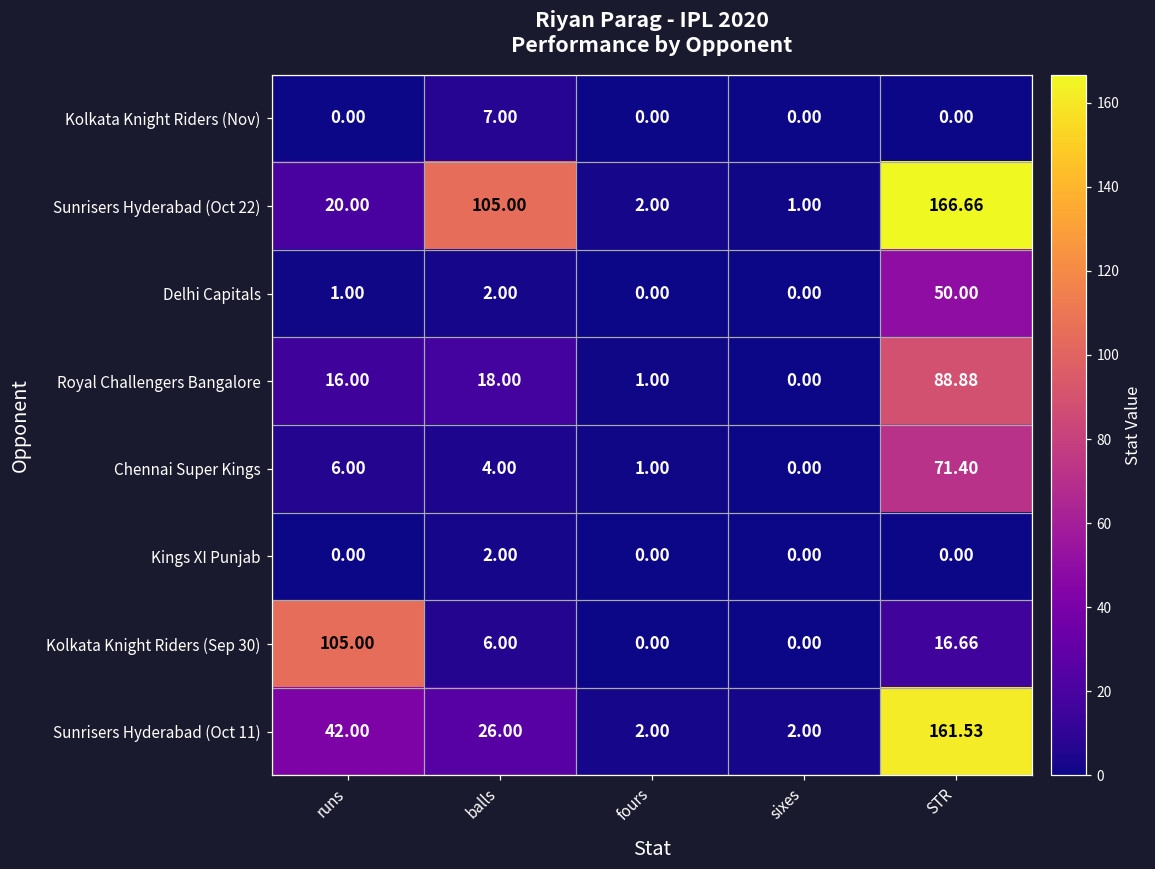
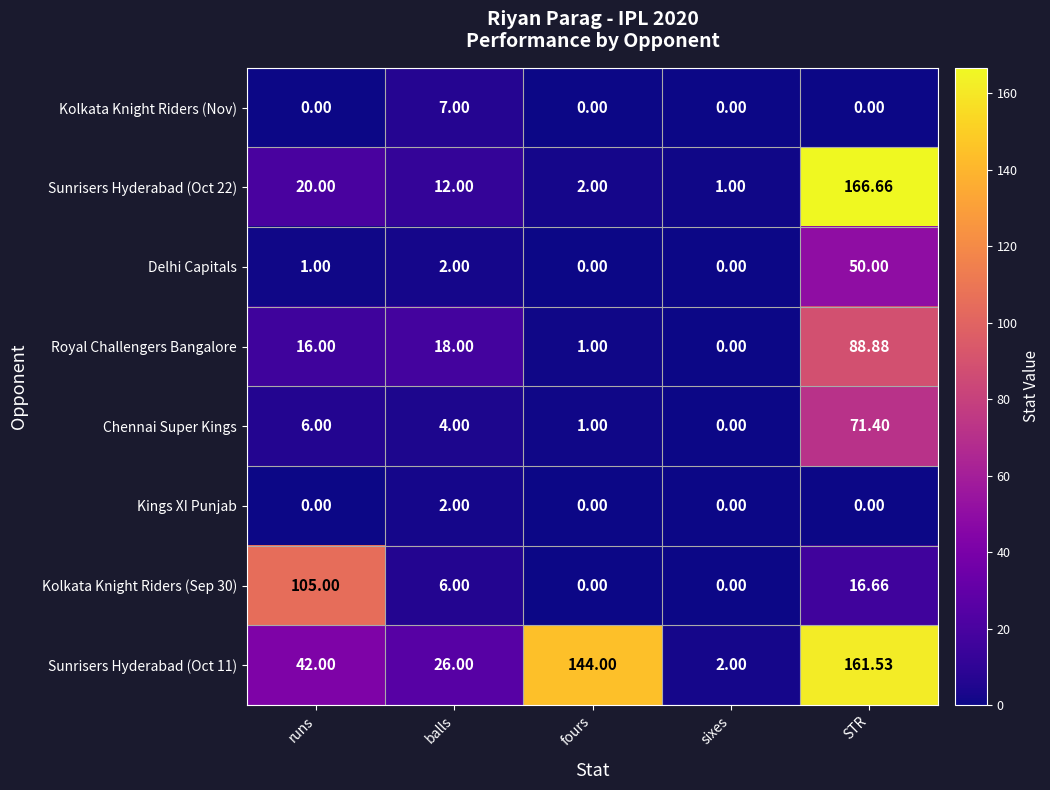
Sunrisers Hyderabad (Oct 22), balls: 105.00 -> 12.00
Sunrisers Hyderabad (Oct 11), fours: 2.00 -> 144.00
